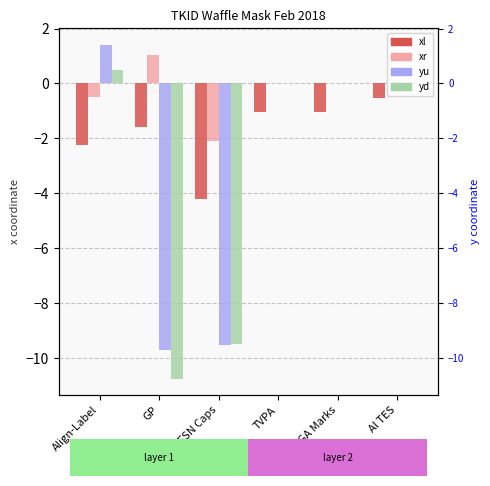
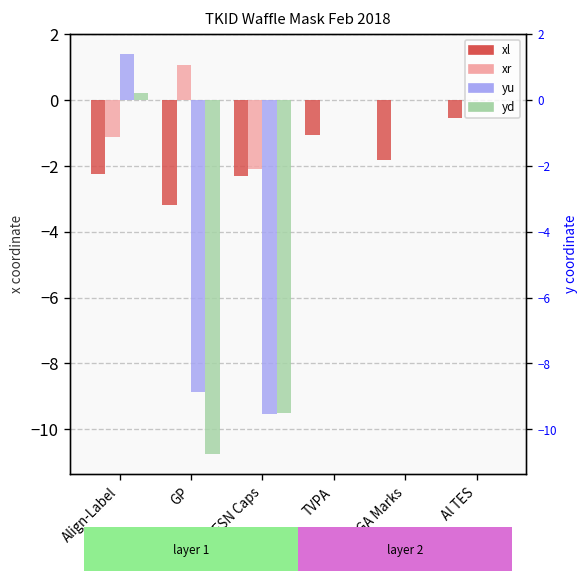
xr, Align-Label: -0.5 -> -1.1
yd, Align-Label: 0.5 -> 0.2
xl, GP: -1.6 -> -3.2
yu, GP: -9.7 -> -8.9
xl, FSN Caps: -4.2 -> -2.3
xl, AGA Marks: -1.0 -> -1.8
